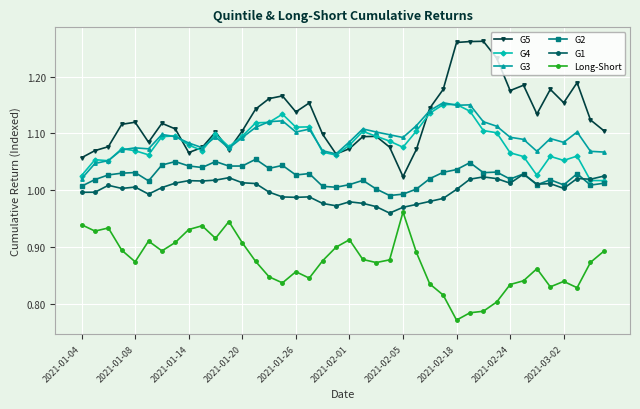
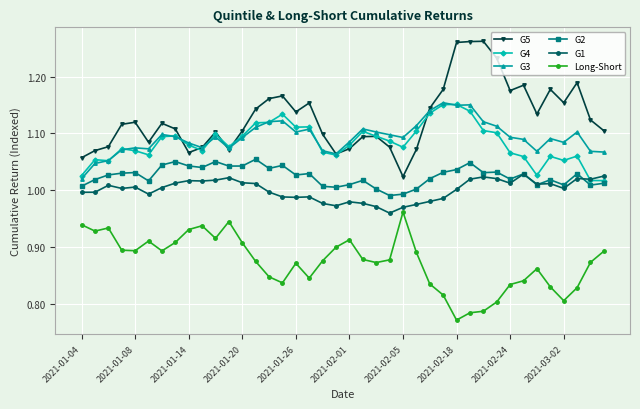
Long-Short, 2021-01-08: 0.87 -> 0.89
Long-Short, 2021-01-26: 0.86 -> 0.87
Long-Short, 2021-03-02: 0.84 -> 0.81
